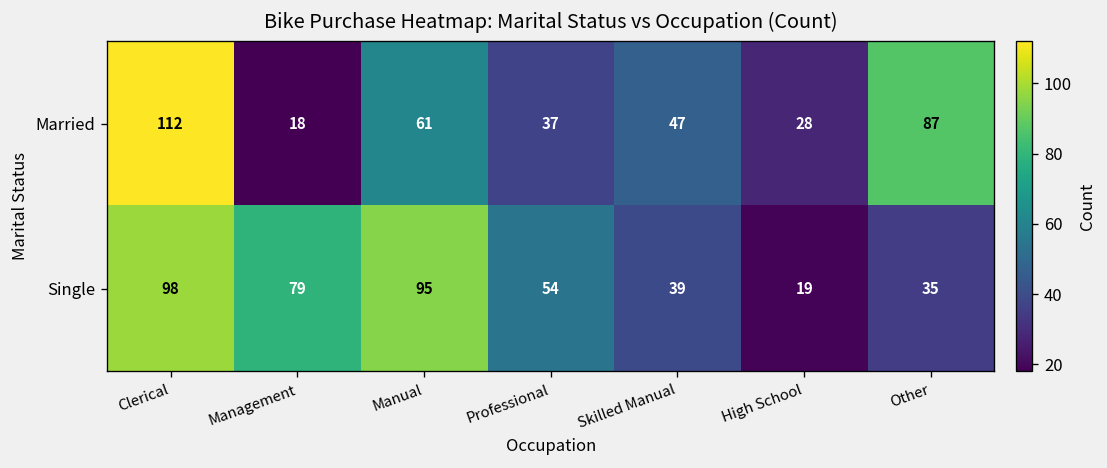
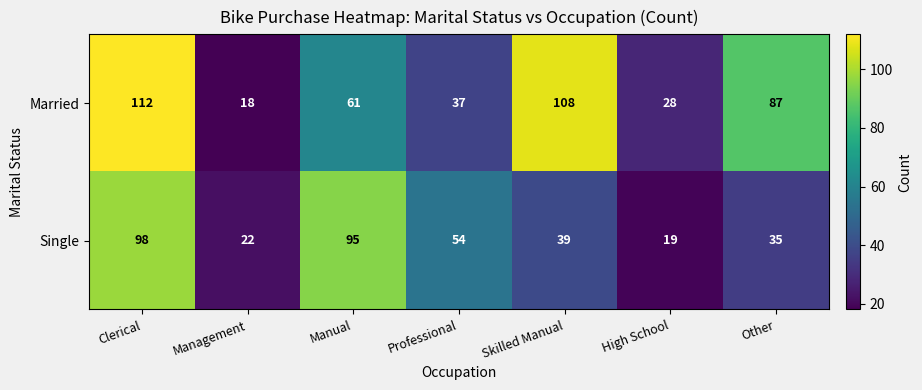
Married, Skilled Manual: 47 -> 108
Single, Management: 79 -> 22
